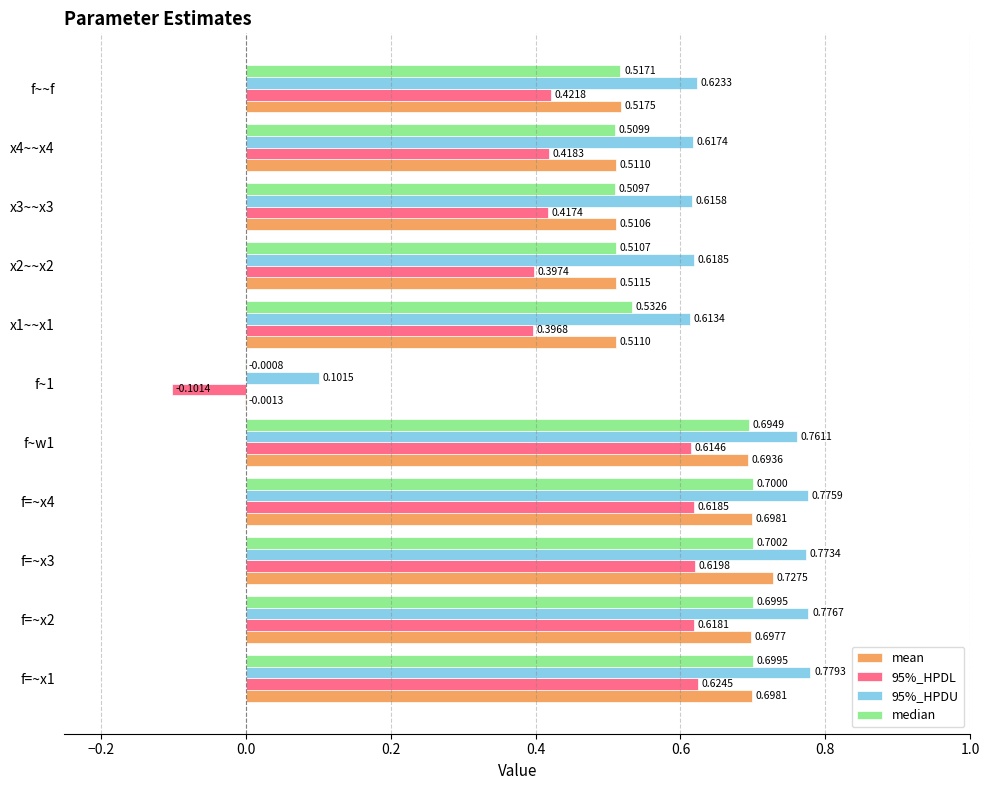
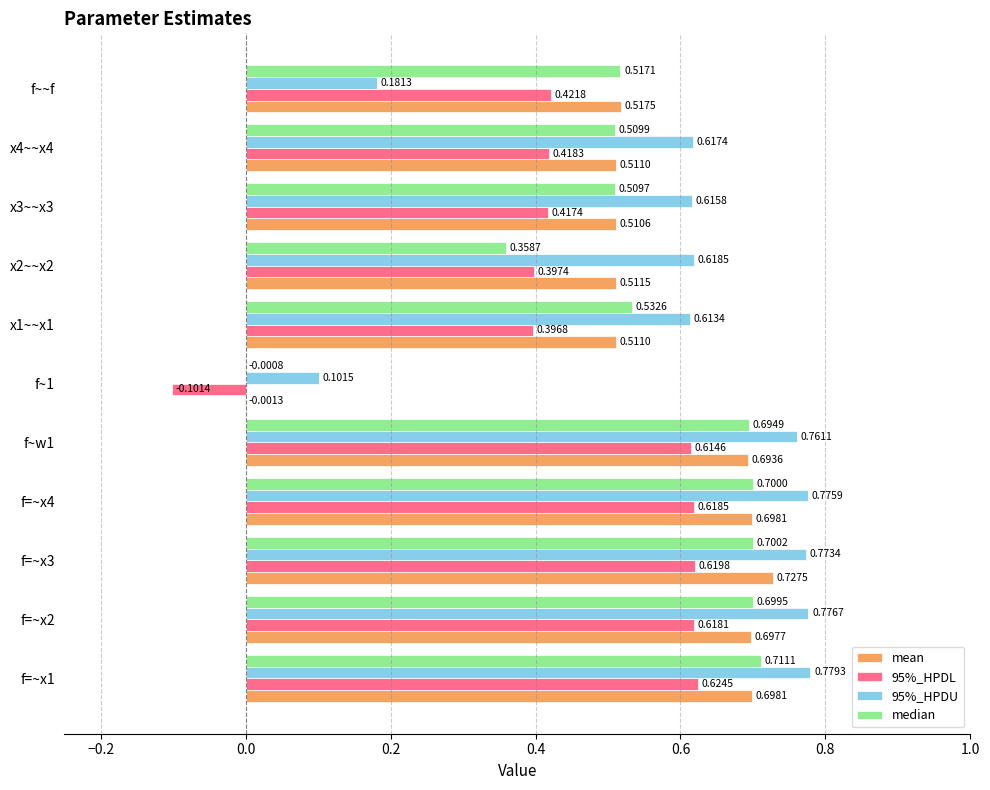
95%_HPDU, f~~f: 0.6233 -> 0.1813
median, x2~~x2: 0.5107 -> 0.3587
median, f=~x1: 0.6995 -> 0.7111
